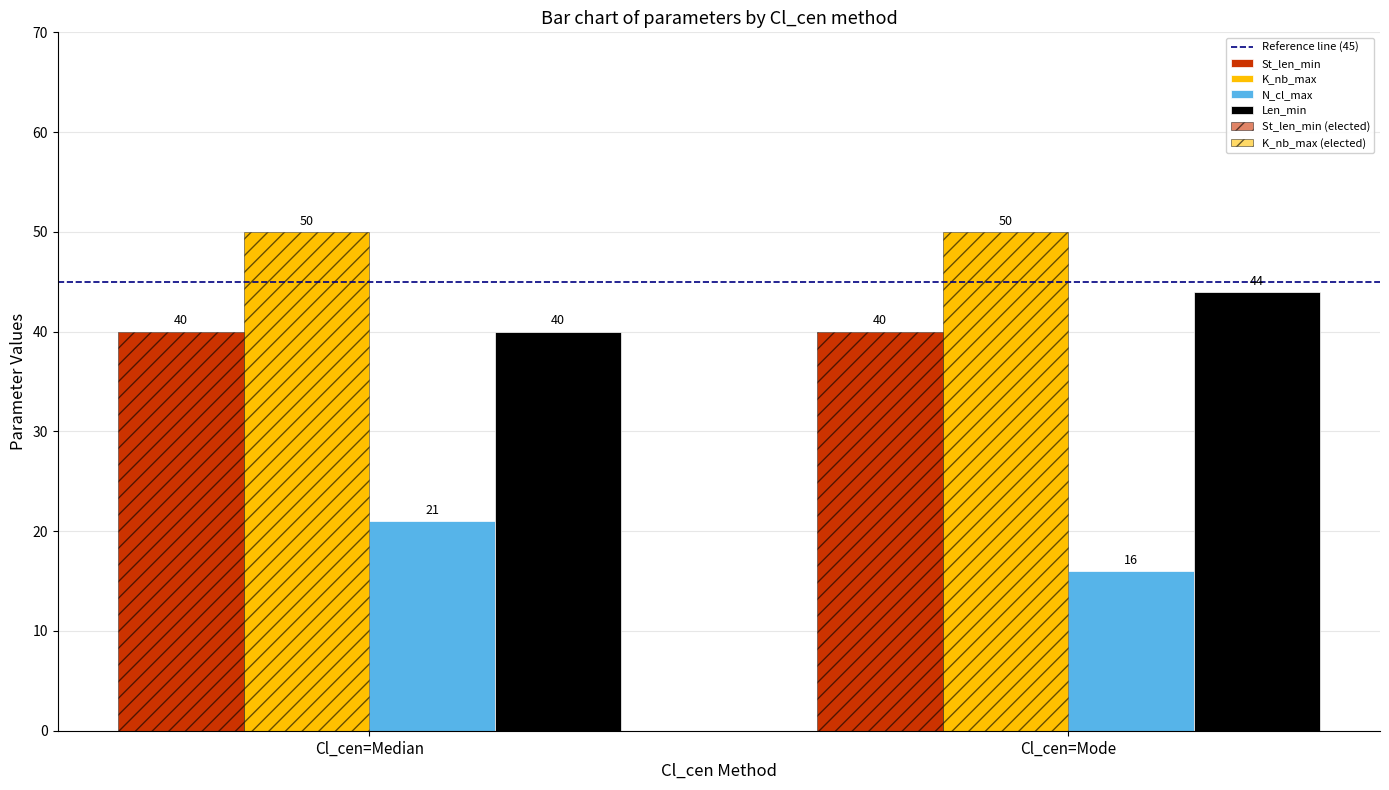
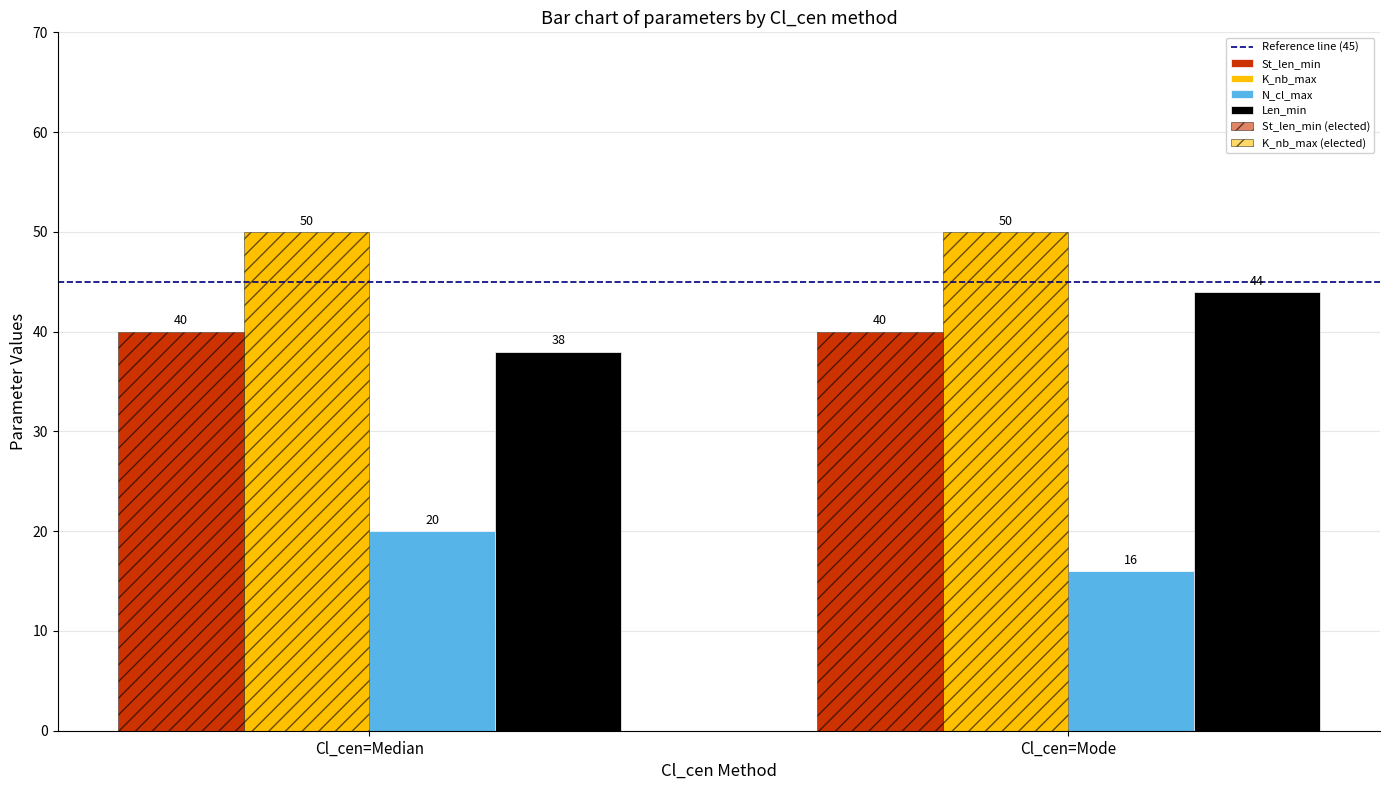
N_cl_max, Cl_cen=Median: 21 -> 20
Len_min, Cl_cen=Median: 40 -> 38
